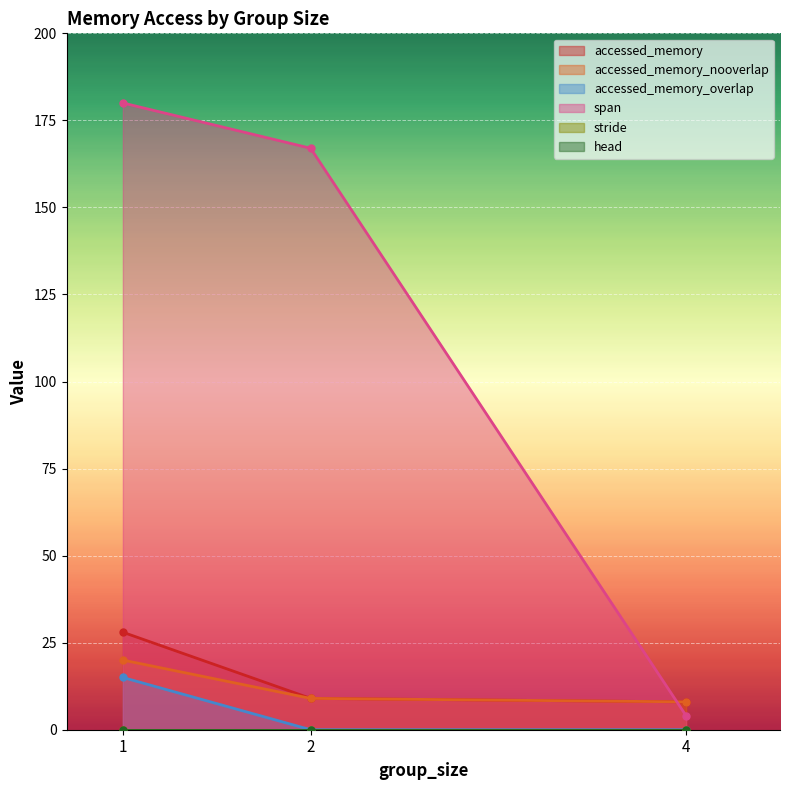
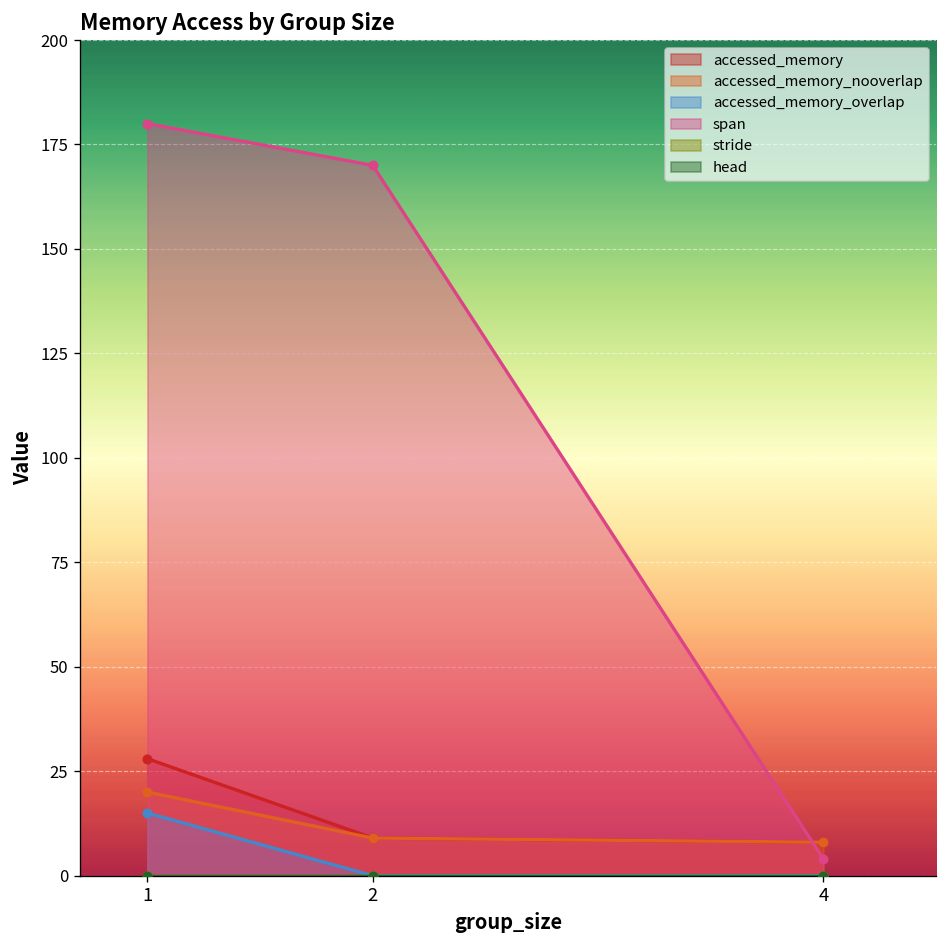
span, 2: 167 -> 170
